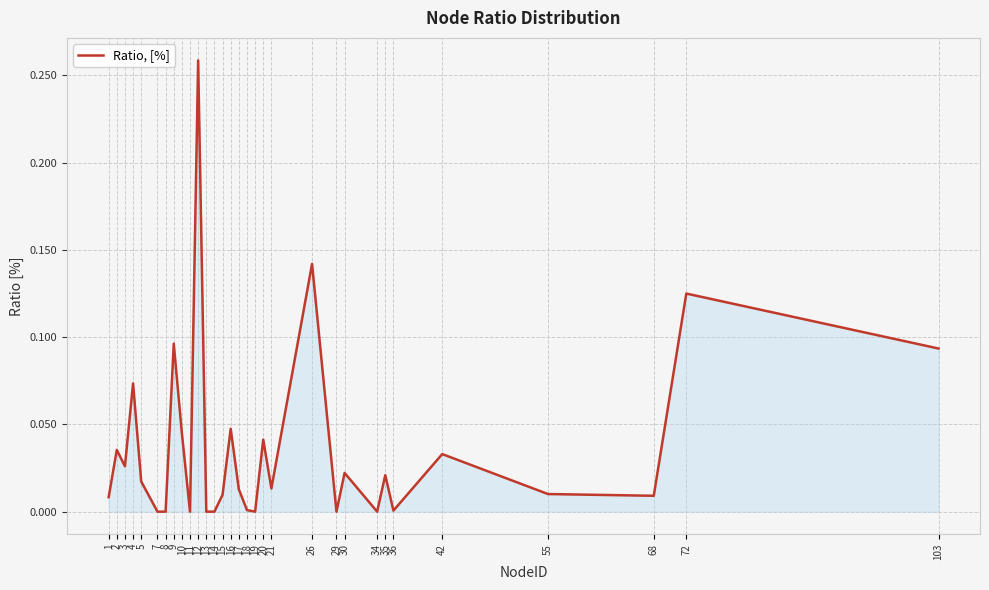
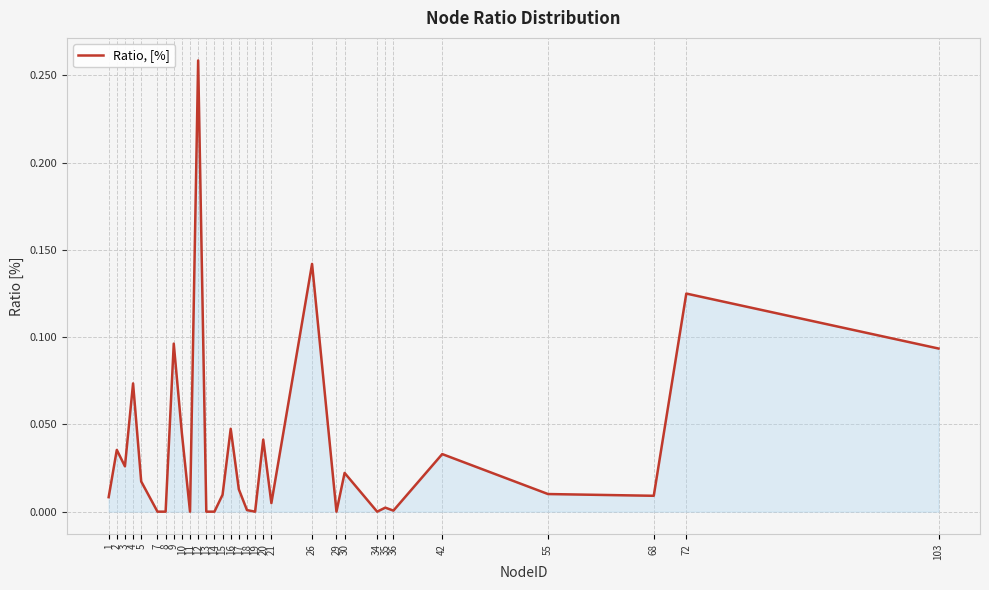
21: 0.013 -> 0.005
35: 0.021 -> 0.002
